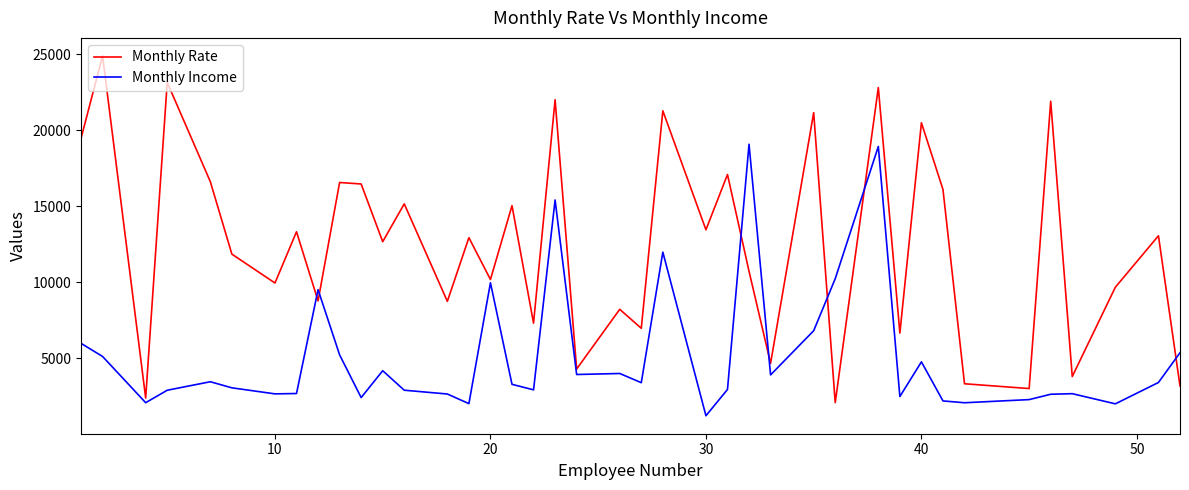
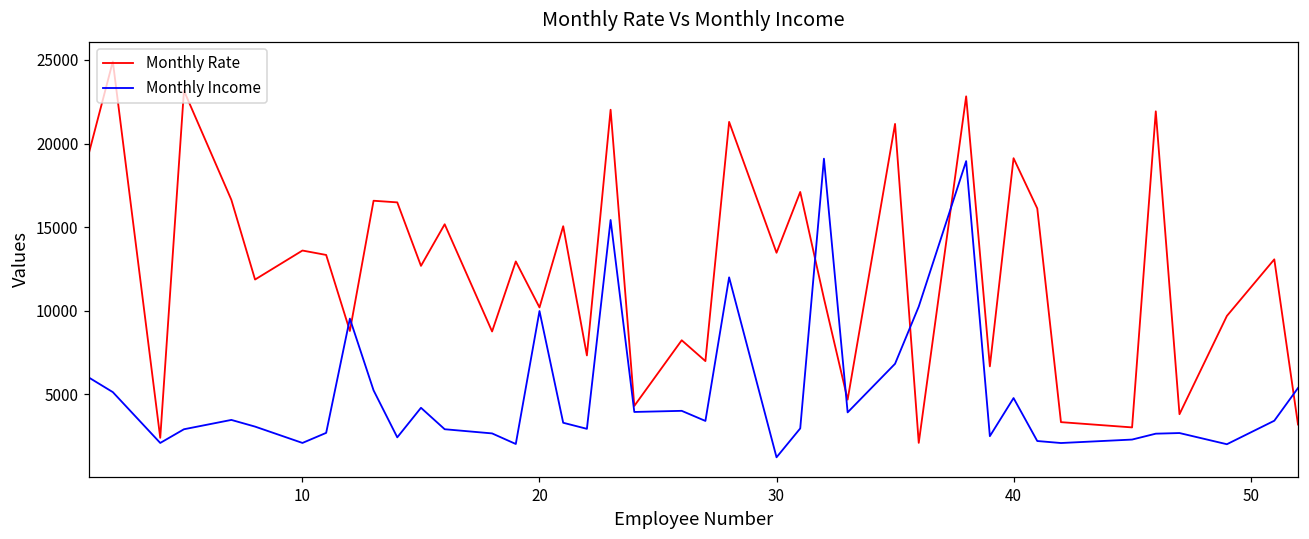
Monthly Rate, 10: 10000 -> 13600
Monthly Income, 10: 2700 -> 2100
Monthly Rate, 40: 20500 -> 19100
